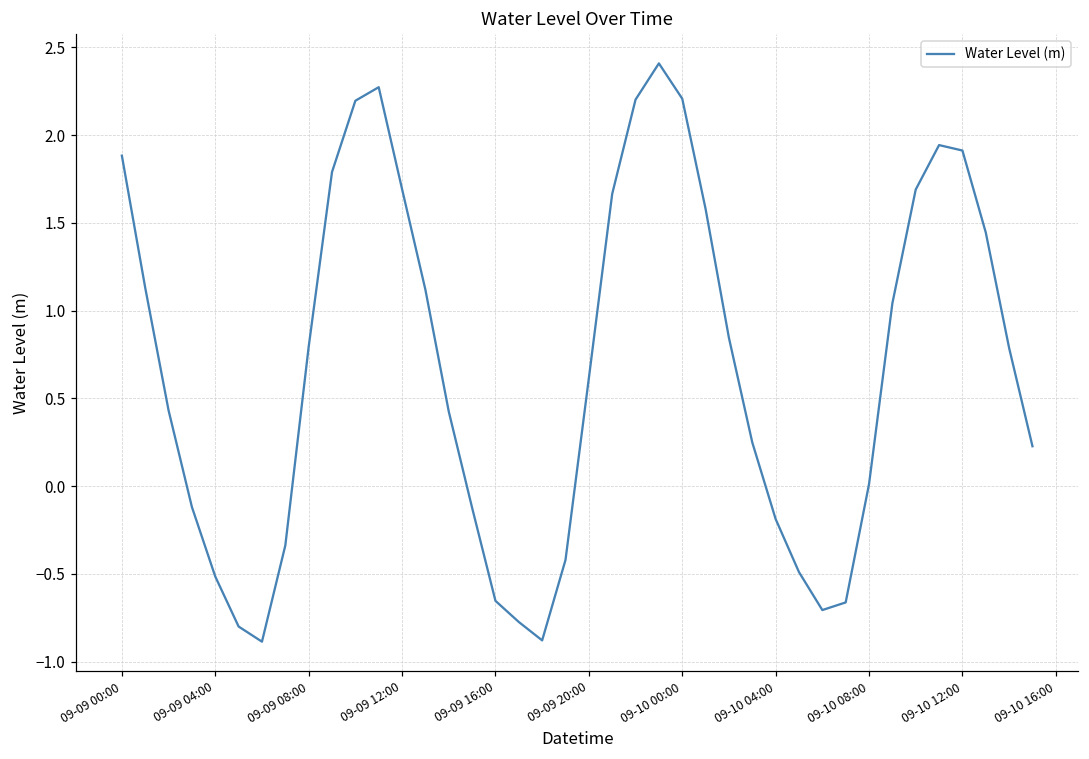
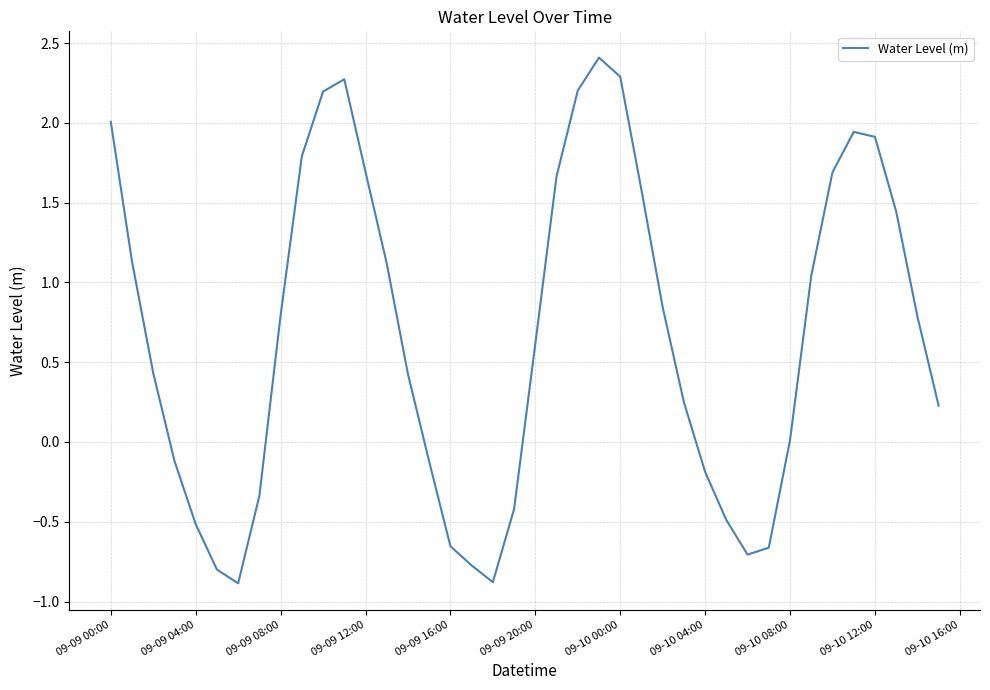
09-09 00:00: 1.88 -> 2.01
09-10 00:00: 2.21 -> 2.29
